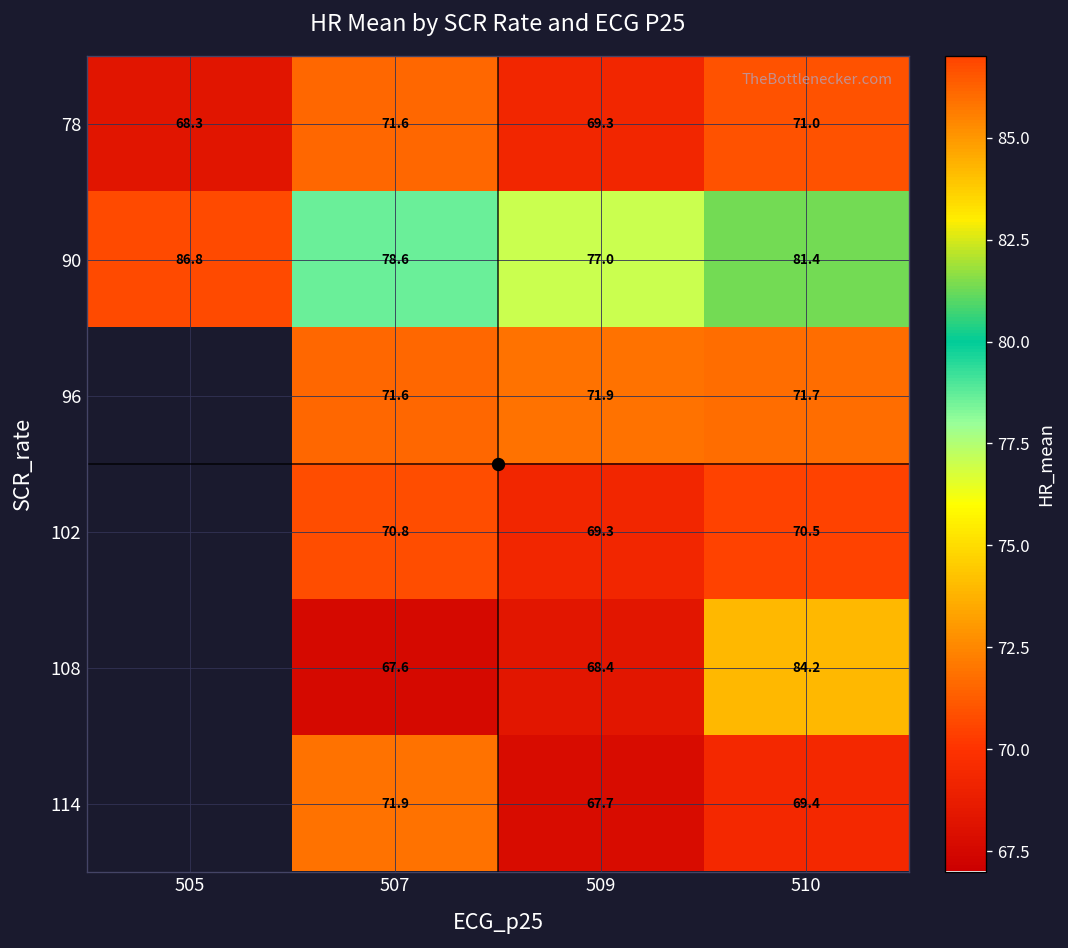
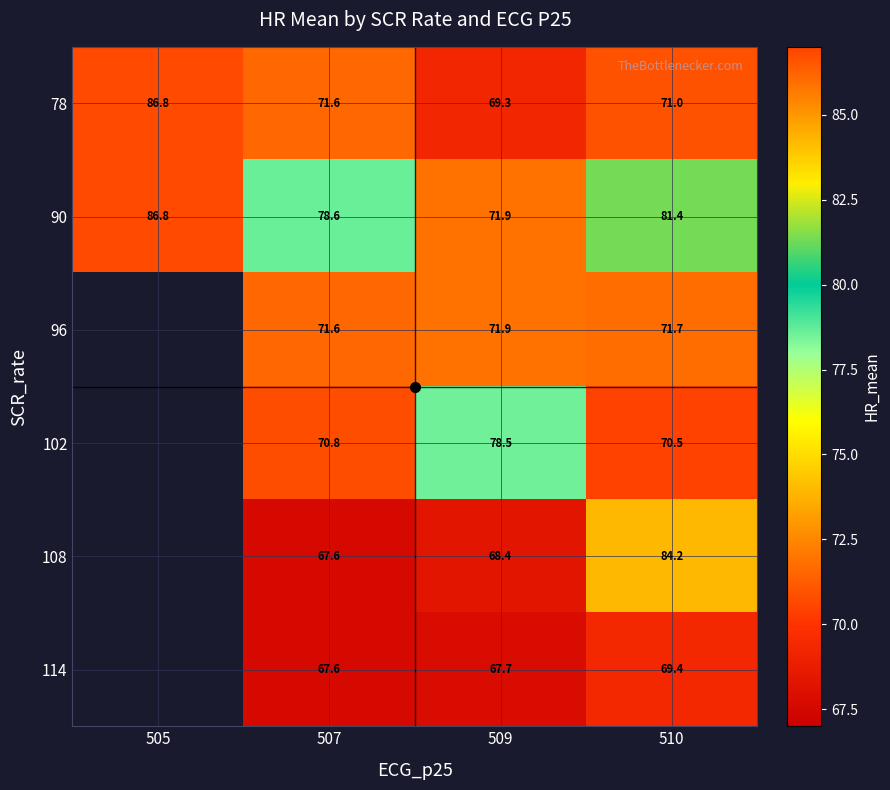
78, 505: 68.3 -> 86.8
90, 509: 77.0 -> 71.9
102, 509: 69.3 -> 78.5
114, 507: 71.9 -> 67.6
